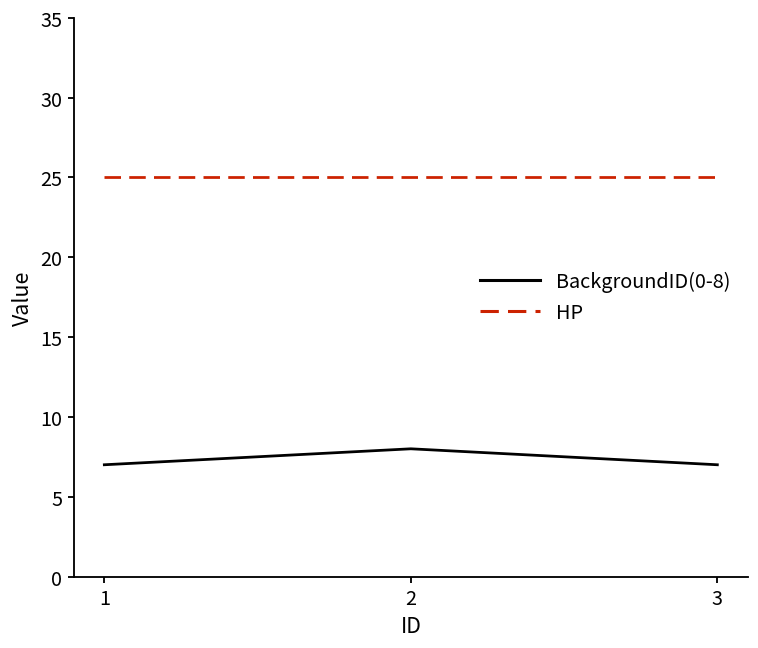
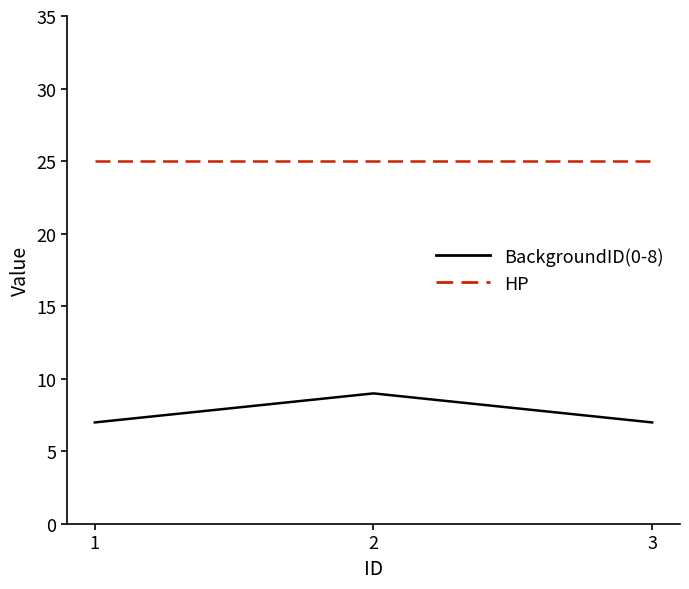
BackgroundID(0-8), 2: 8 -> 9
